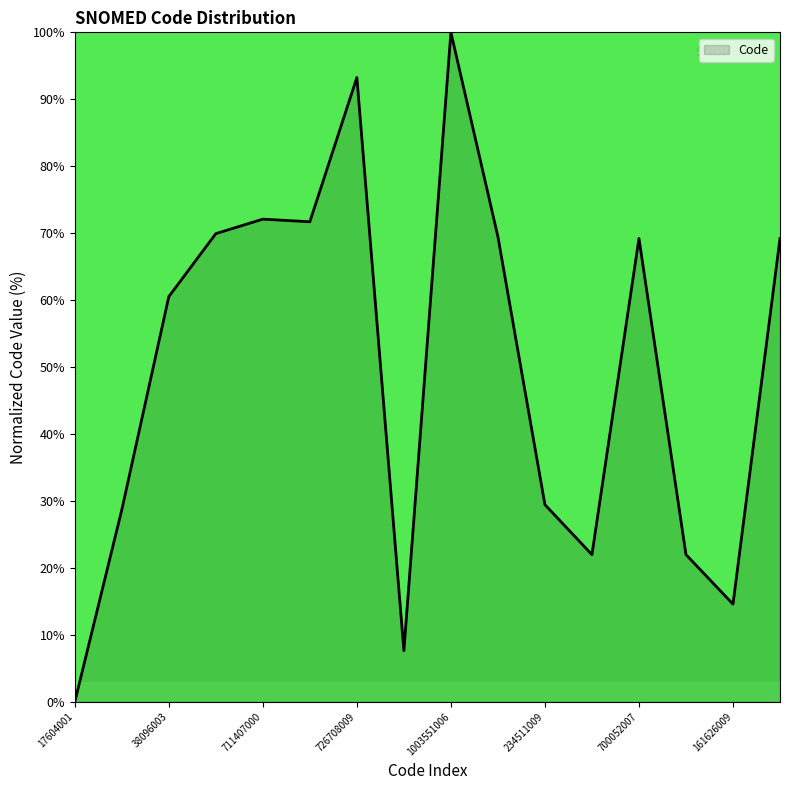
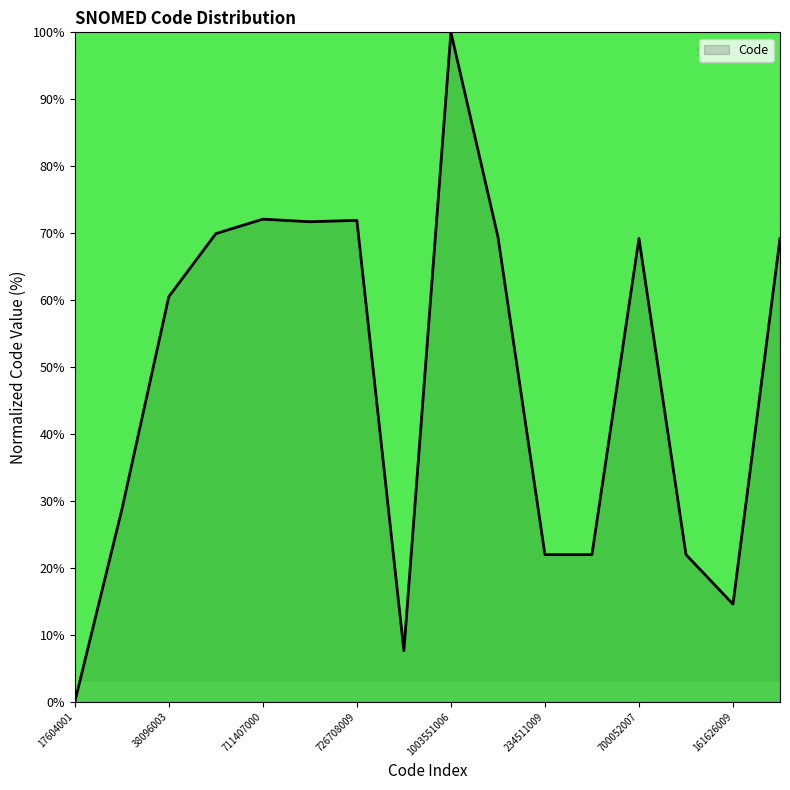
726708009: 93% -> 72%
234511009: 29% -> 22%
